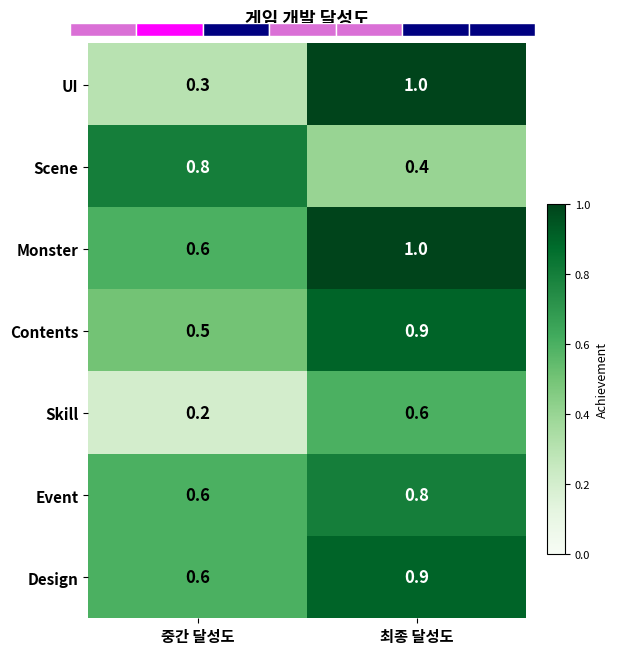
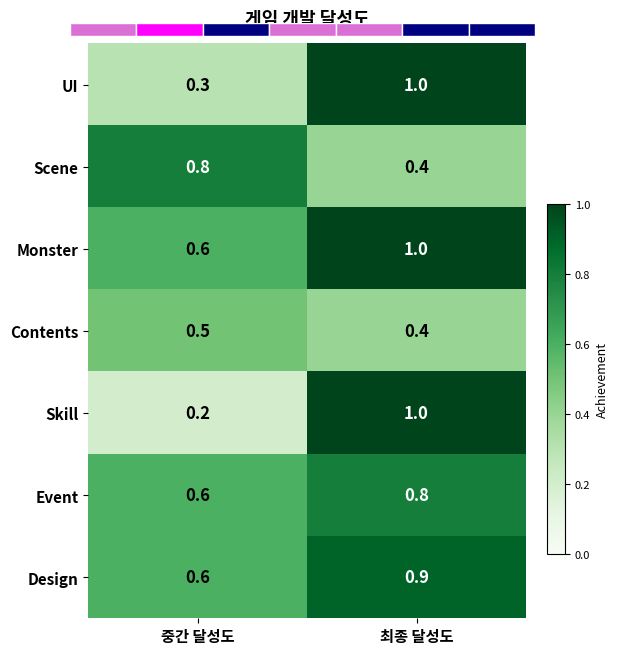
Contents, 최종 달성도: 0.9 -> 0.4
Skill, 최종 달성도: 0.6 -> 1.0
